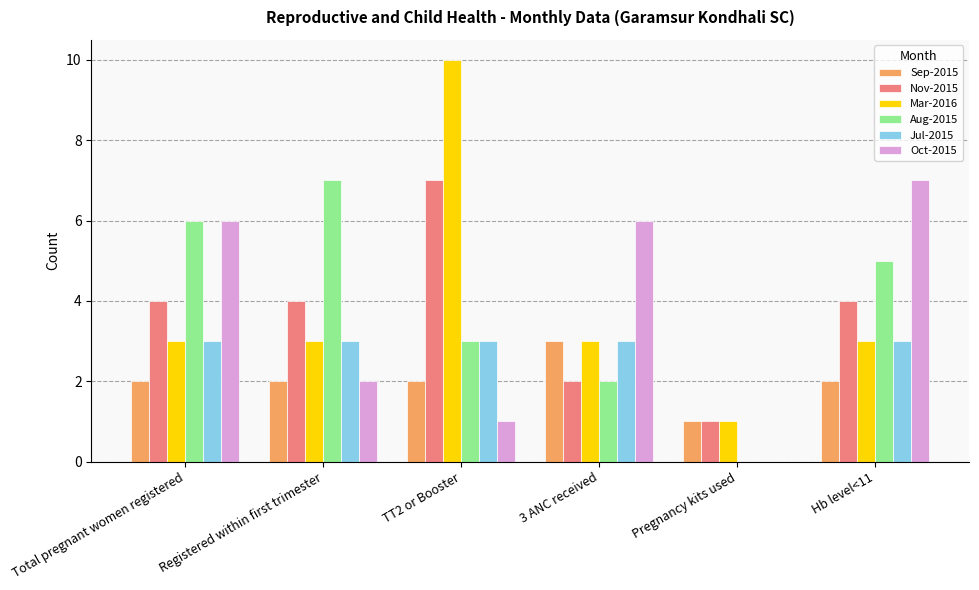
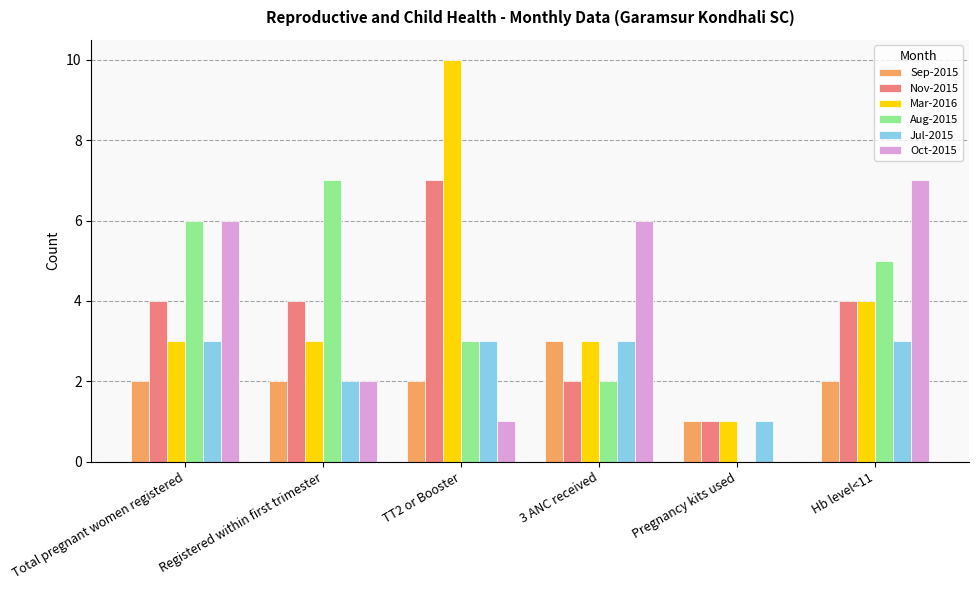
Jul-2015, Registered within first trimester: 3 -> 2
Jul-2015, Pregnancy kits used: 0 -> 1
Mar-2016, Hb level<11: 3 -> 4
